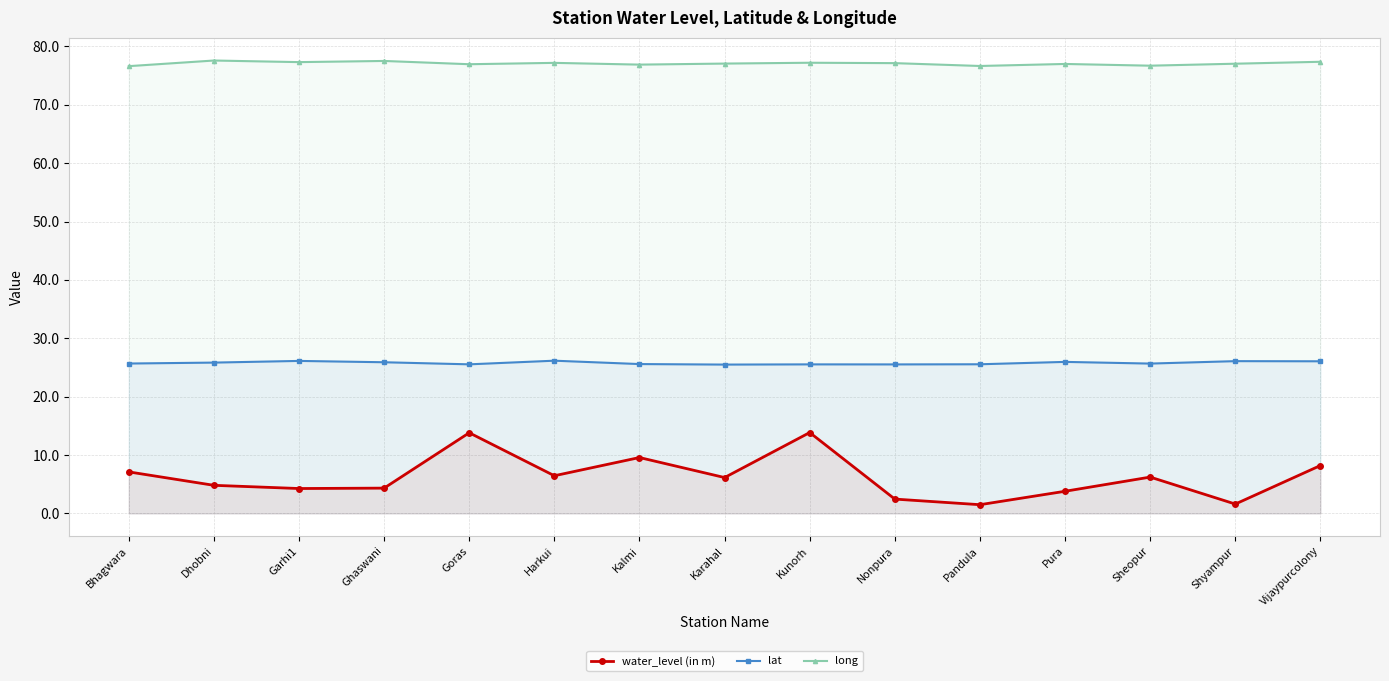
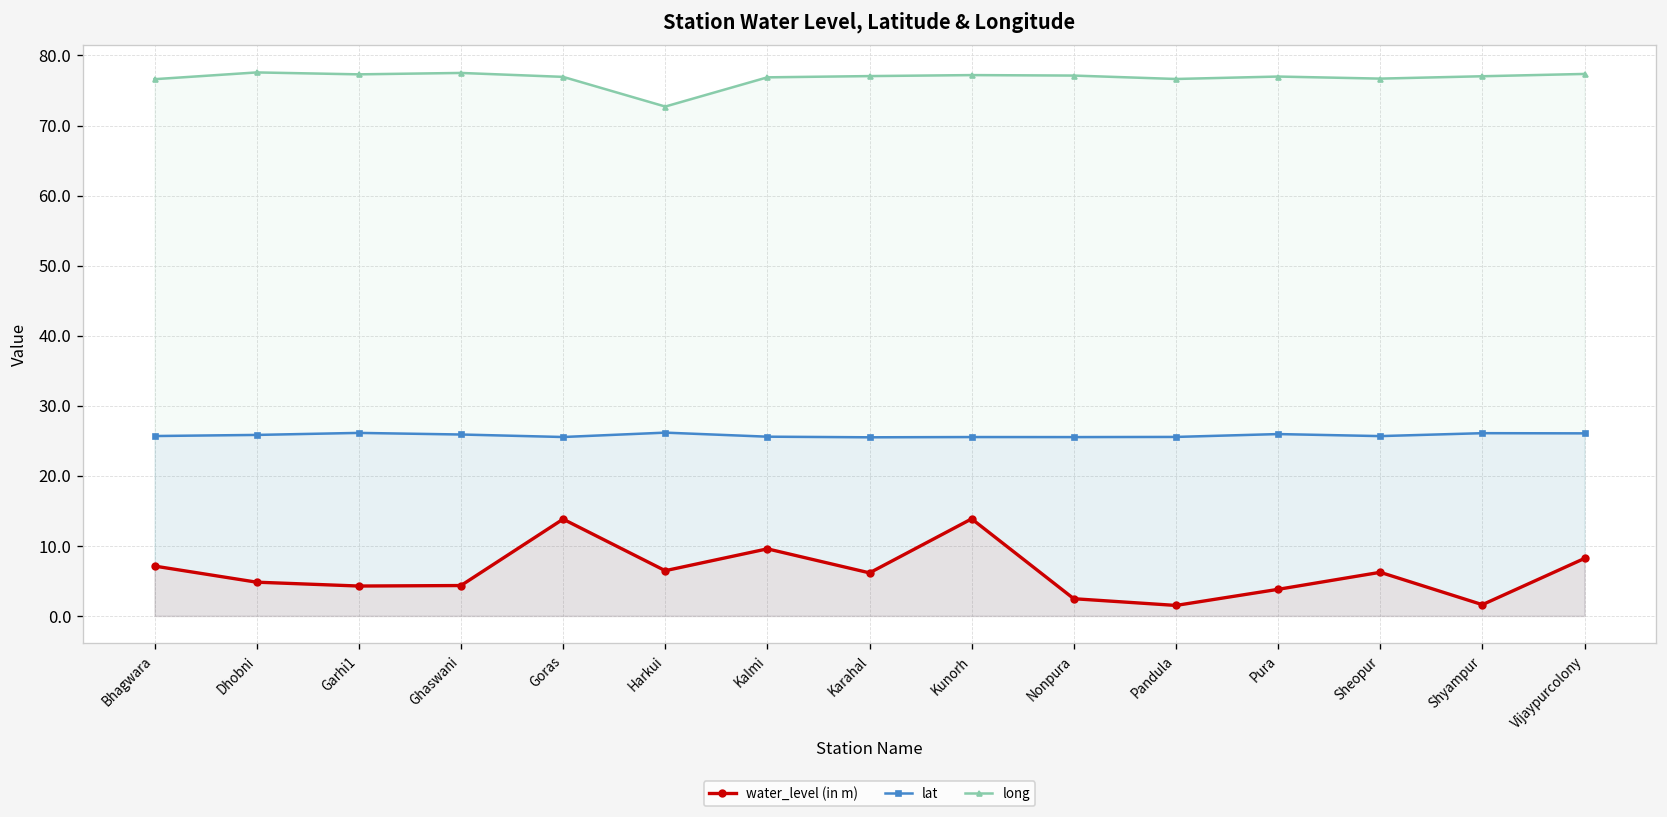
long, Harkui: 77 -> 73
